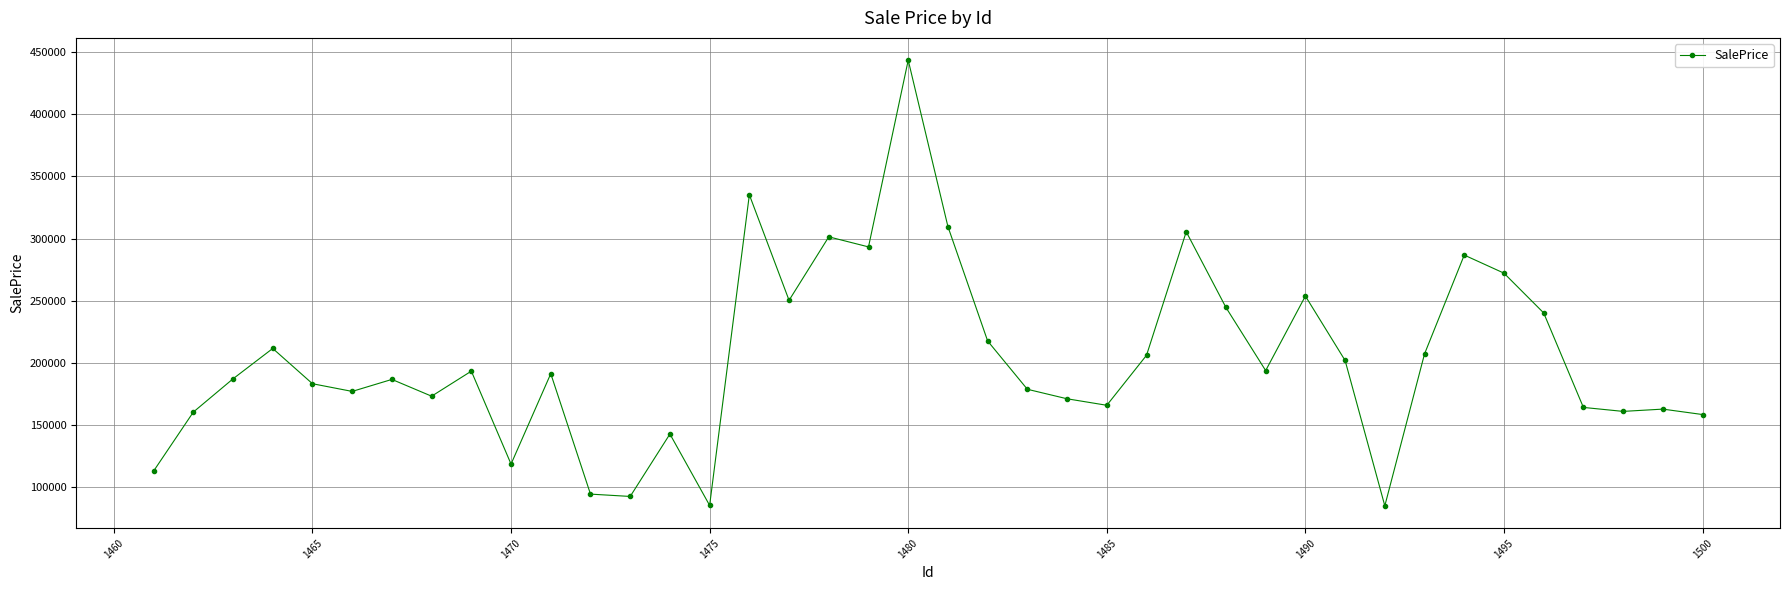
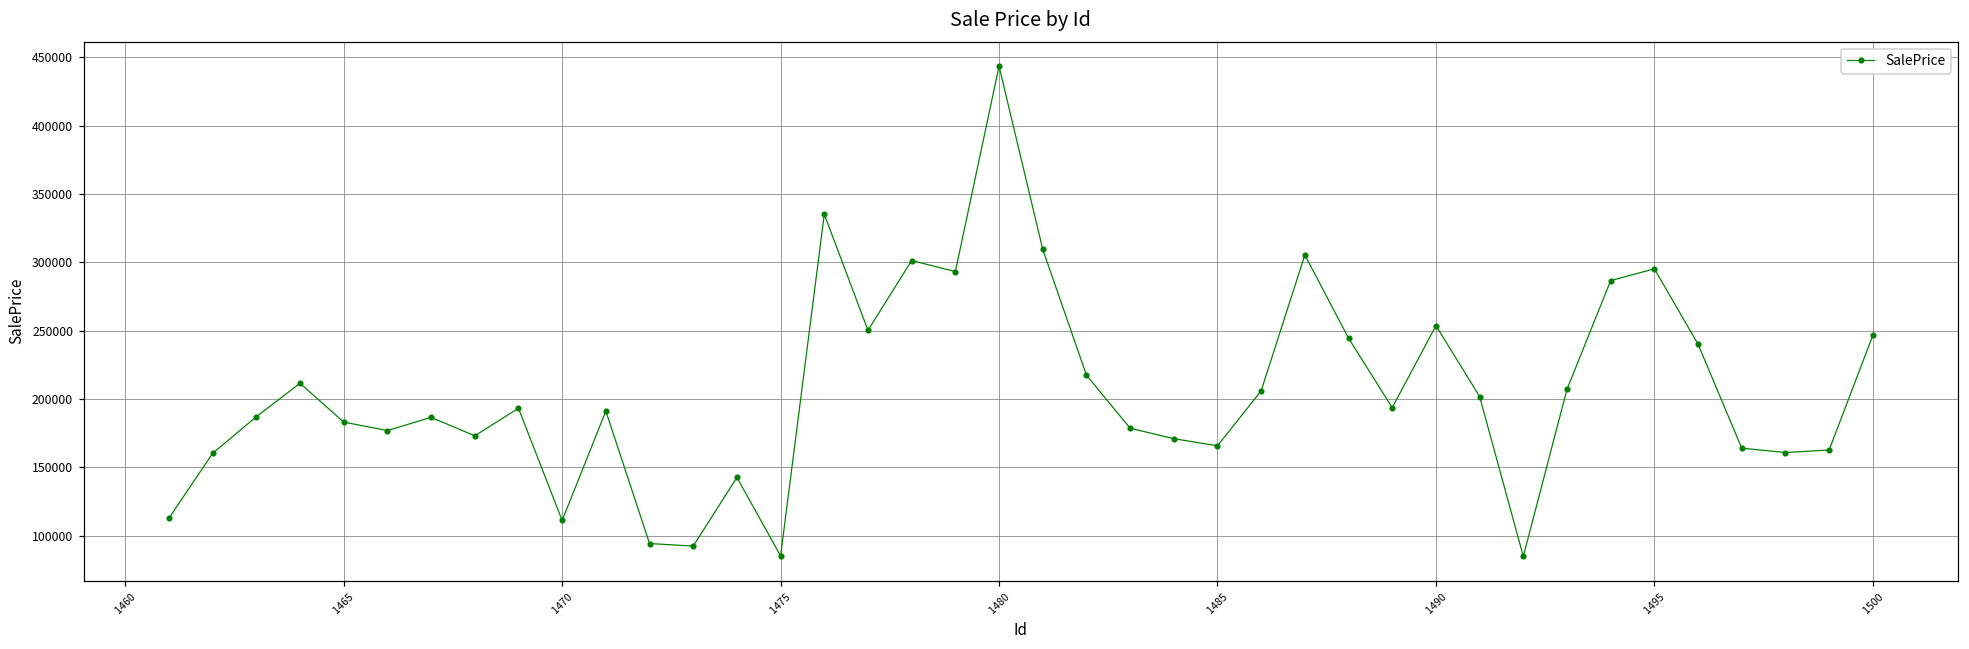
1470: 118000 -> 111000
1495: 272000 -> 295000
1500: 158000 -> 246000
